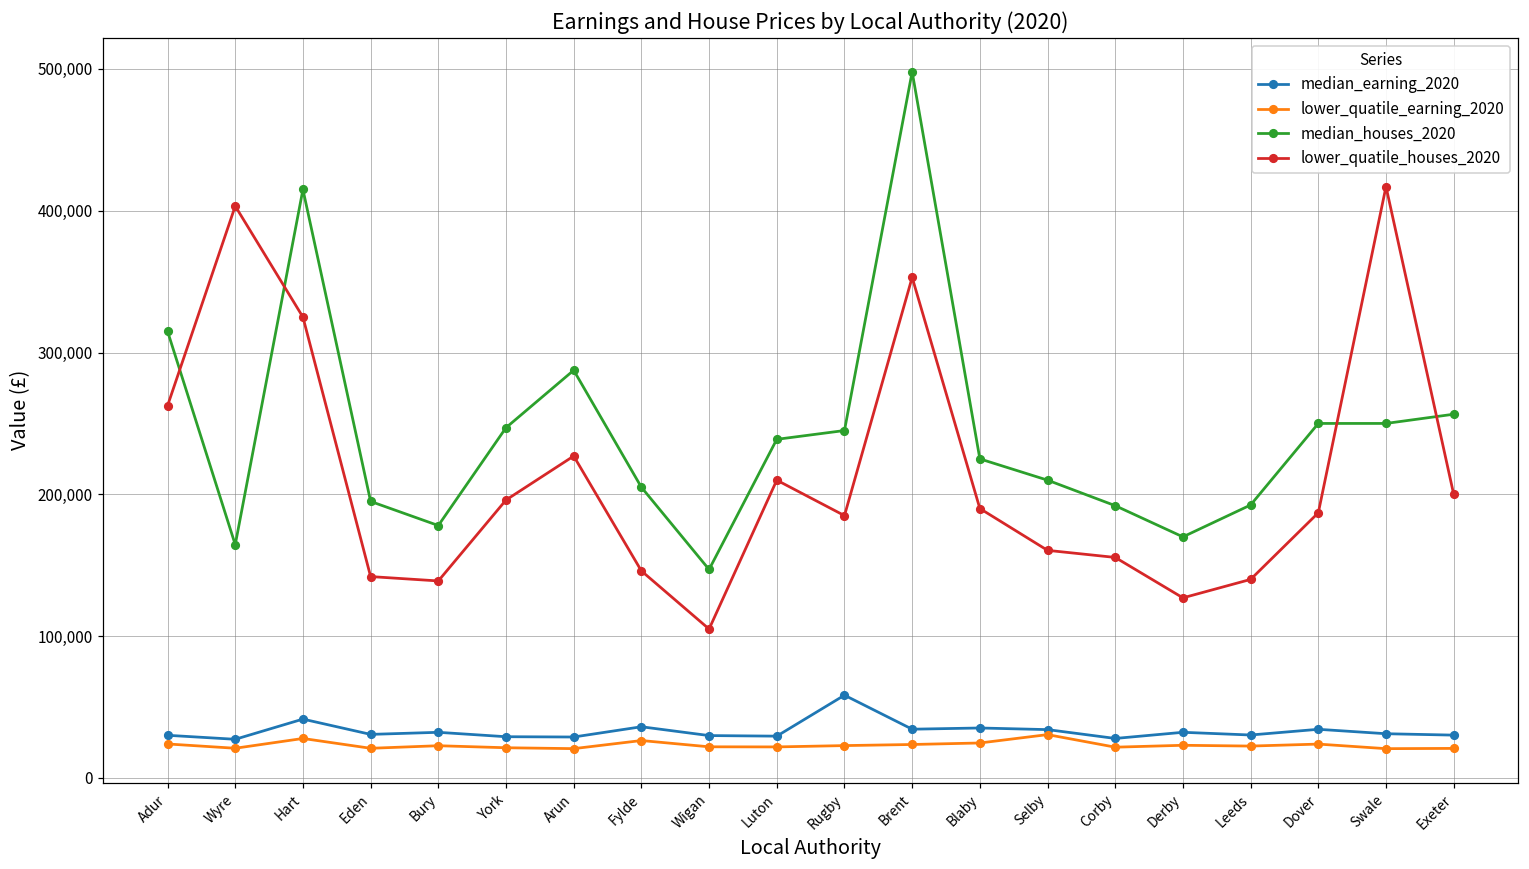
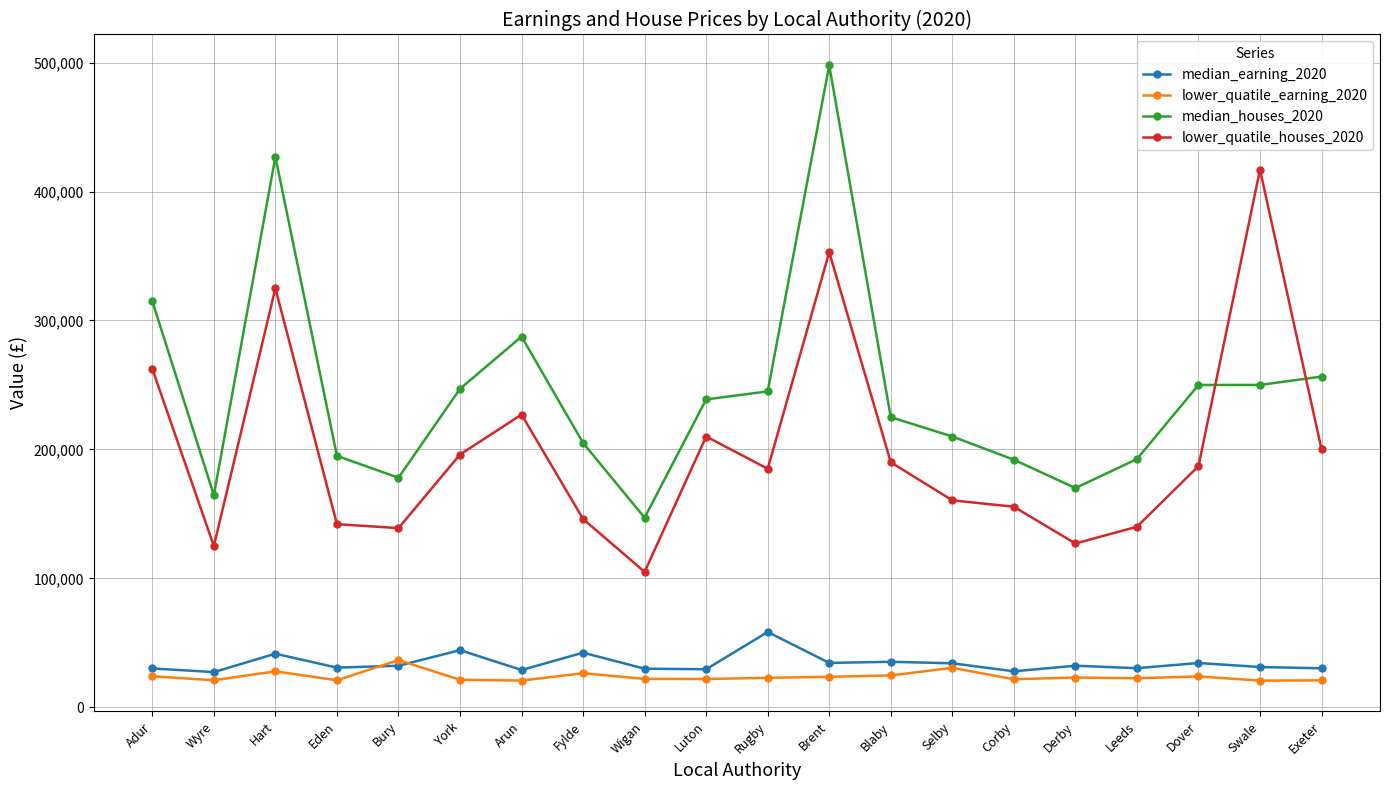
lower_quatile_houses_2020, Wyre: 403,000 -> 125,000
median_houses_2020, Hart: 415,000 -> 427,000
lower_quatile_earning_2020, Bury: 23,000 -> 37,000
median_earning_2020, York: 29,000 -> 44,000
median_earning_2020, Fylde: 36,000 -> 42,000
